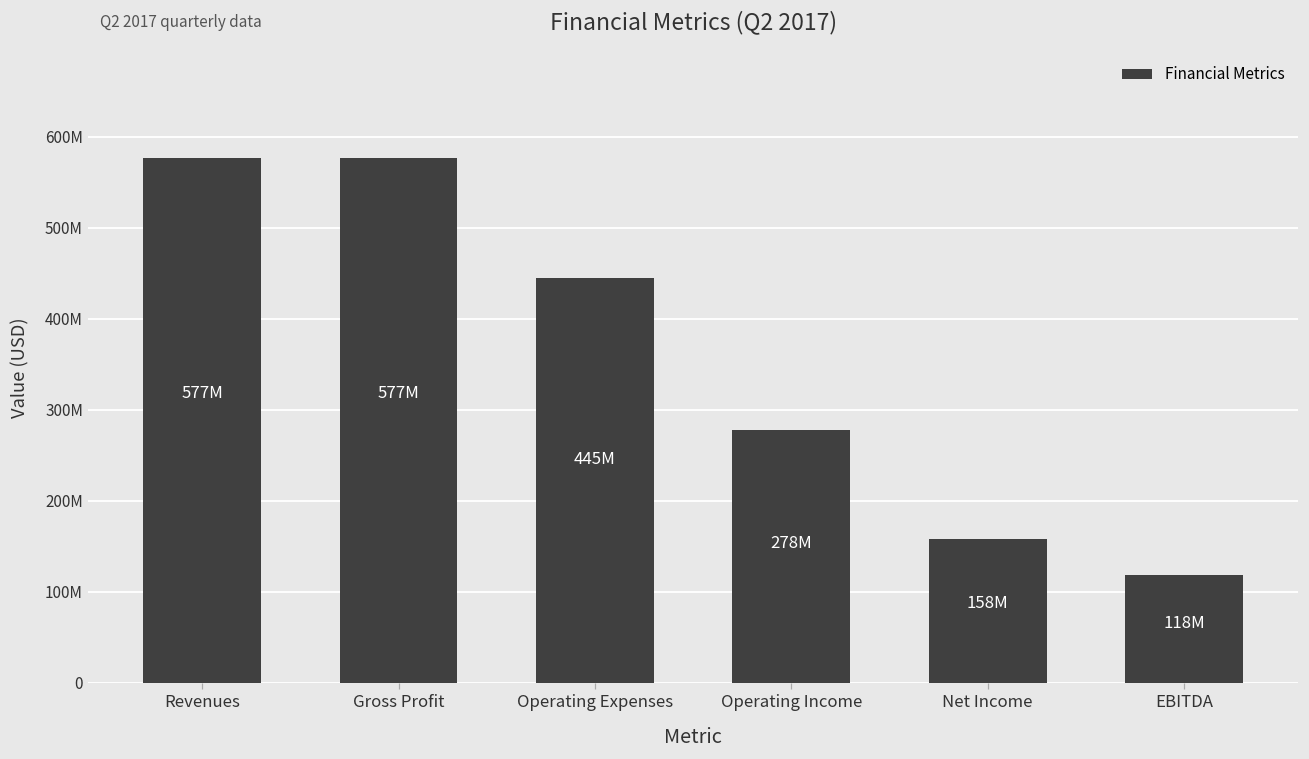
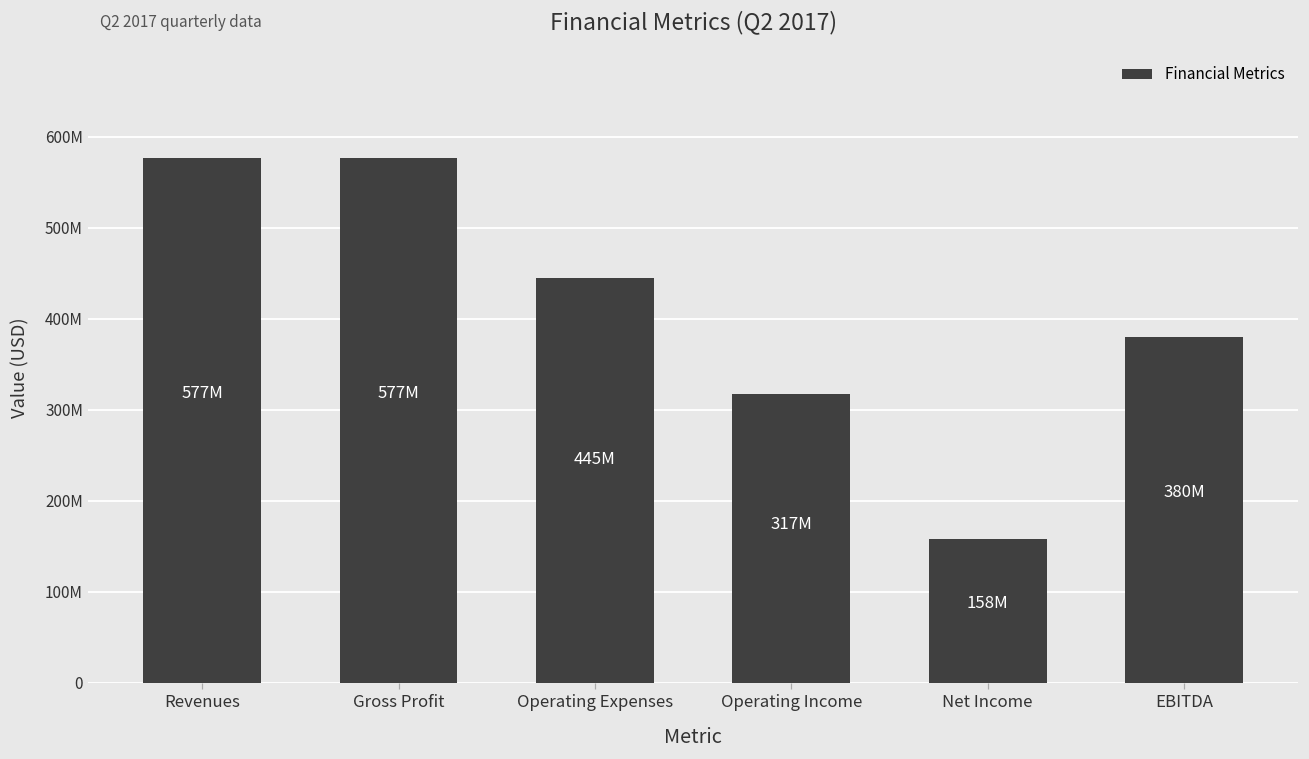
Operating Income: 278M -> 317M
EBITDA: 118M -> 380M
